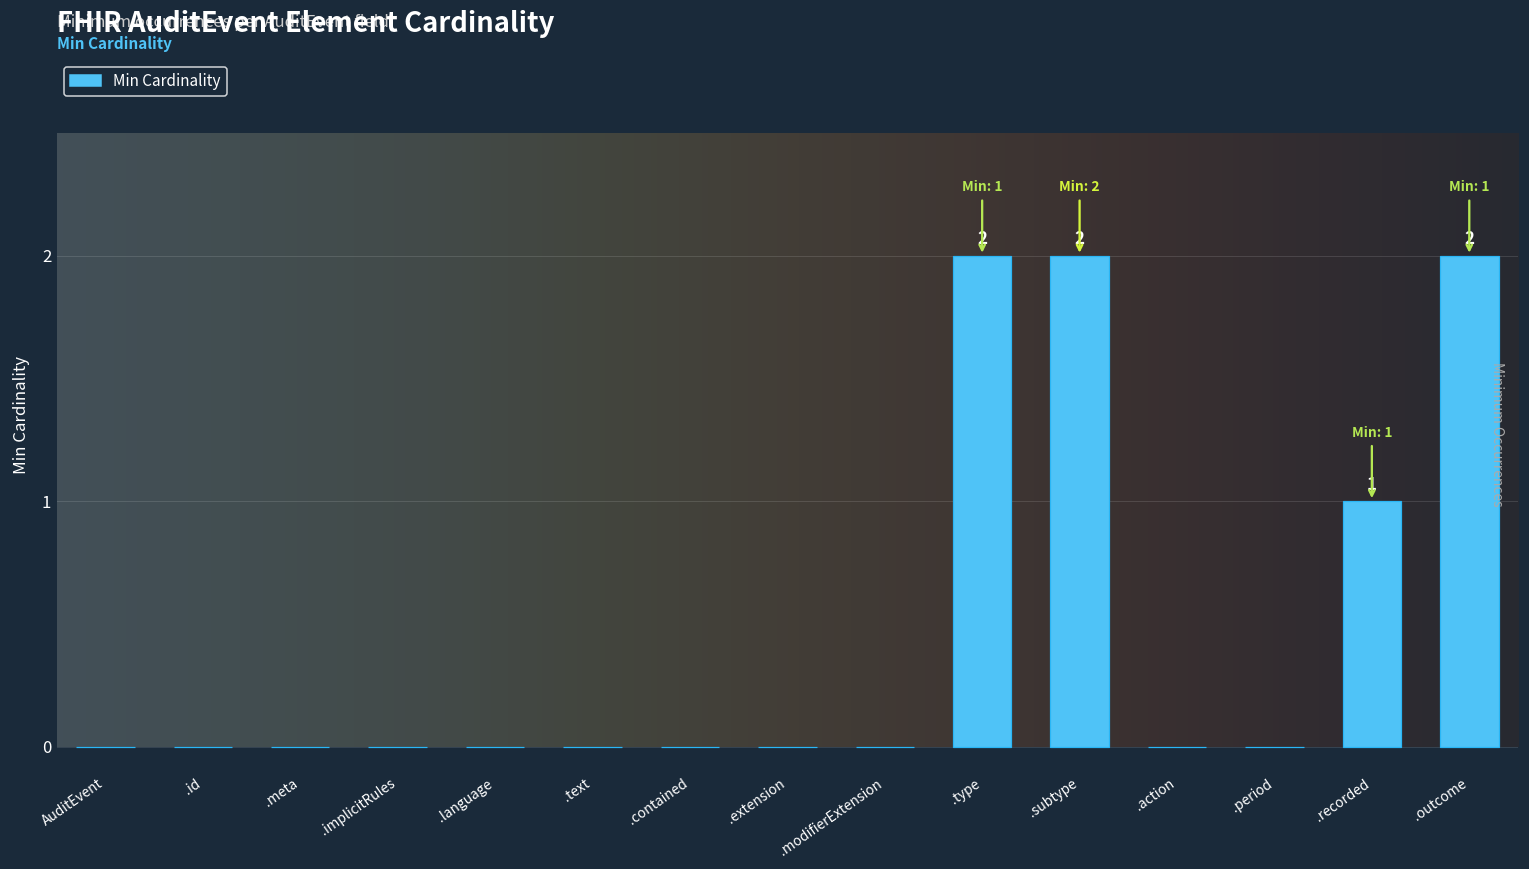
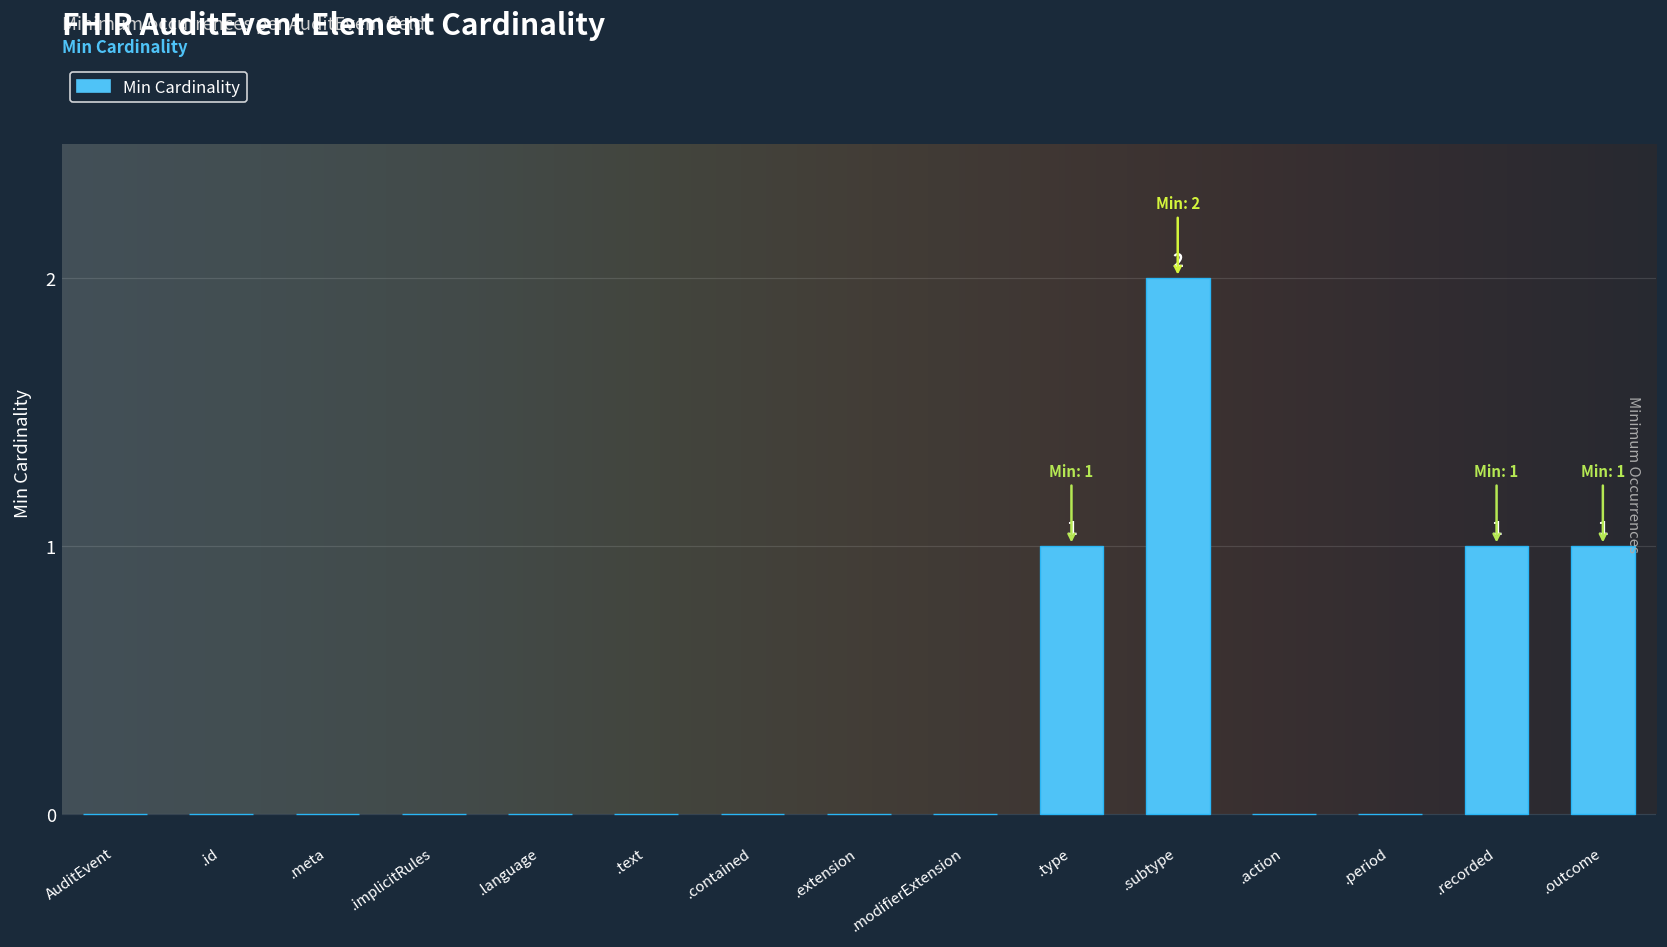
.type: 2 -> 1
.outcome: 2 -> 1
